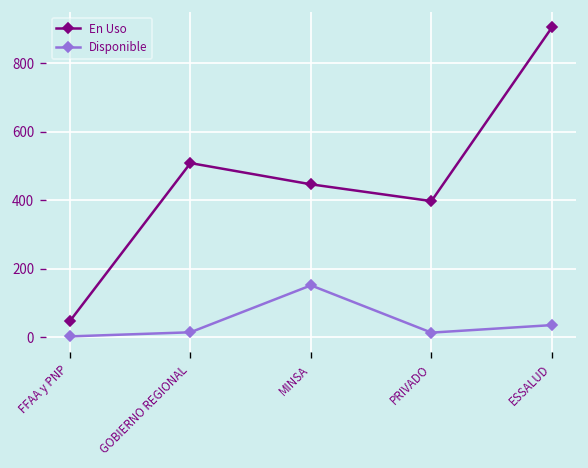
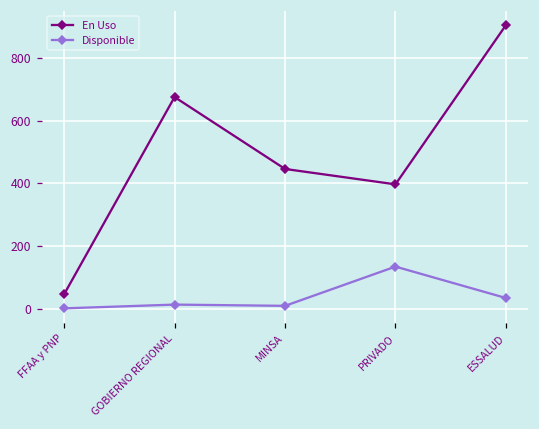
En Uso, GOBIERNO REGIONAL: 510 -> 680
Disponible, MINSA: 150 -> 10
Disponible, PRIVADO: 10 -> 140
